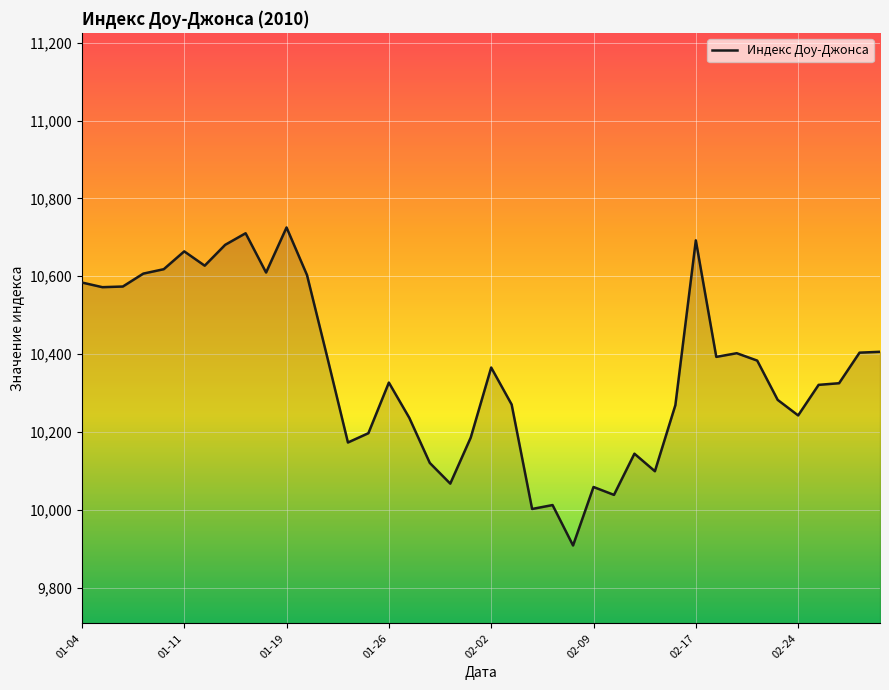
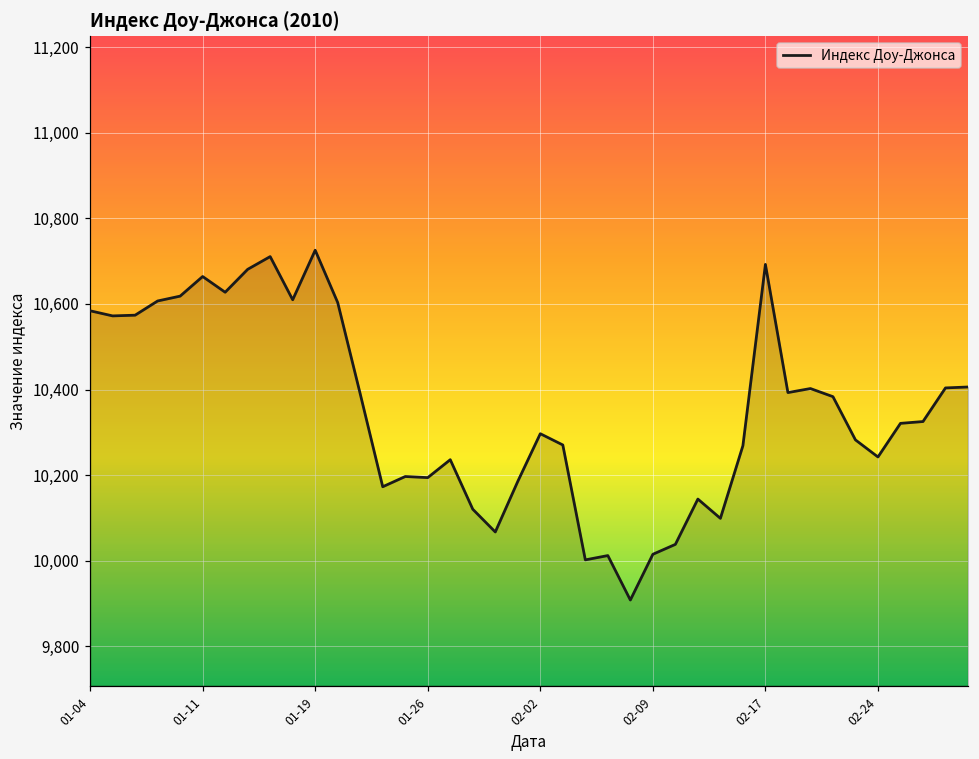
01-26: 10,330 -> 10,190
02-02: 10,370 -> 10,300
02-09: 10,060 -> 10,020
